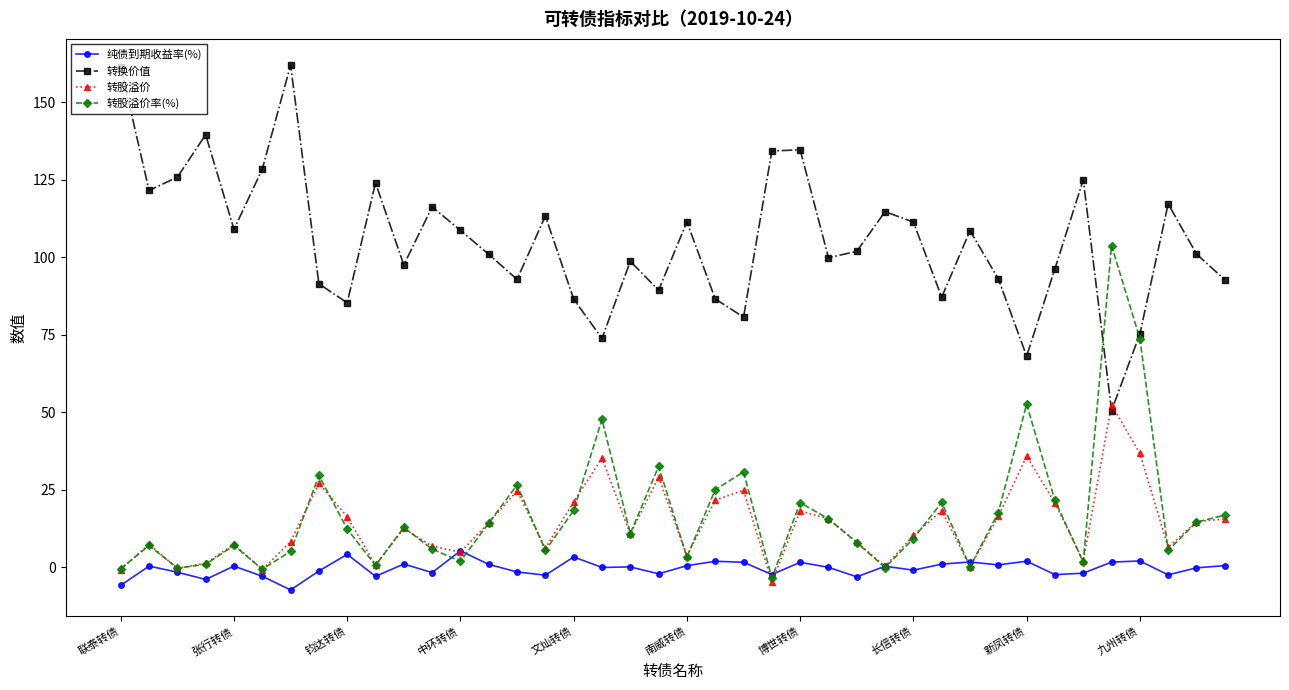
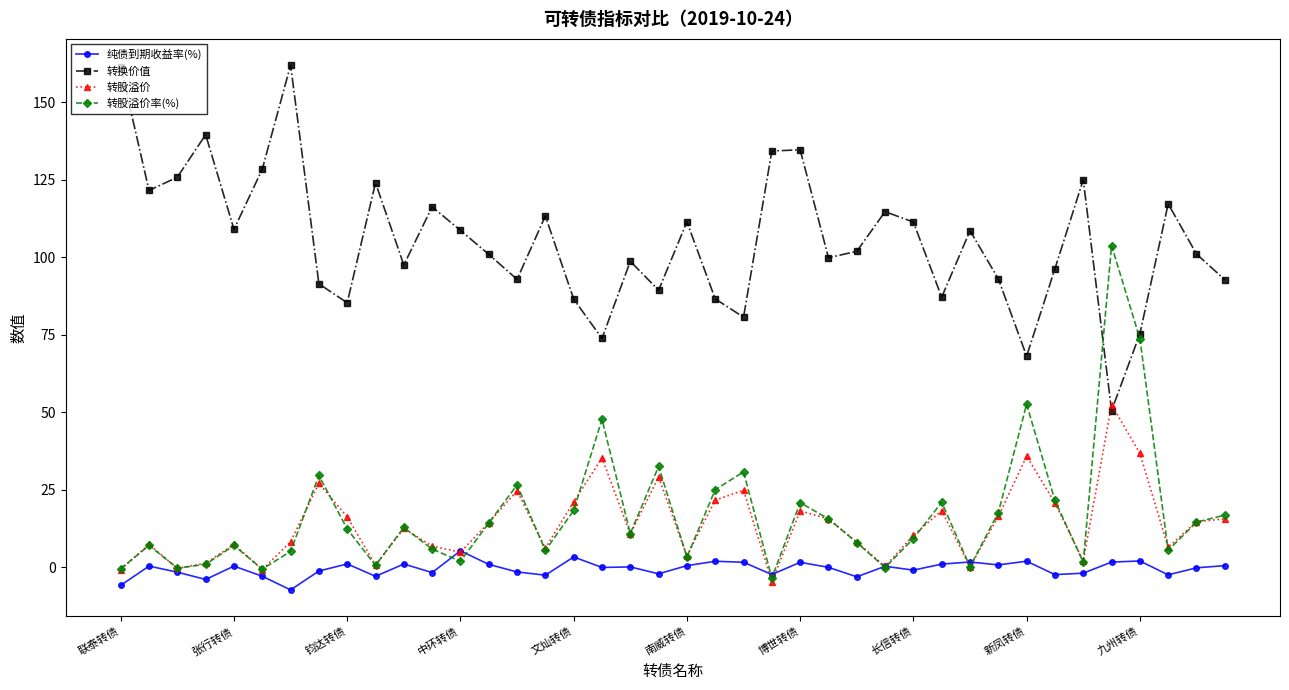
纯债到期收益率(%), 钧达转债: 4 -> 1
